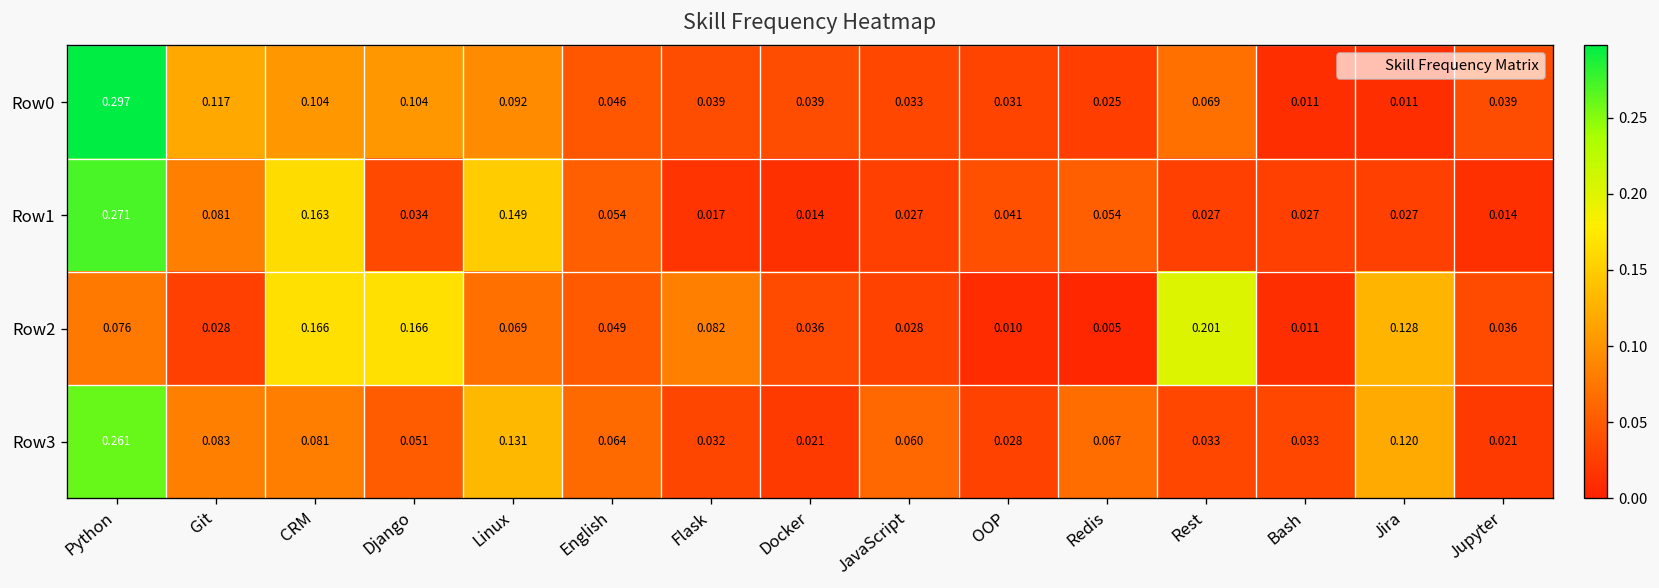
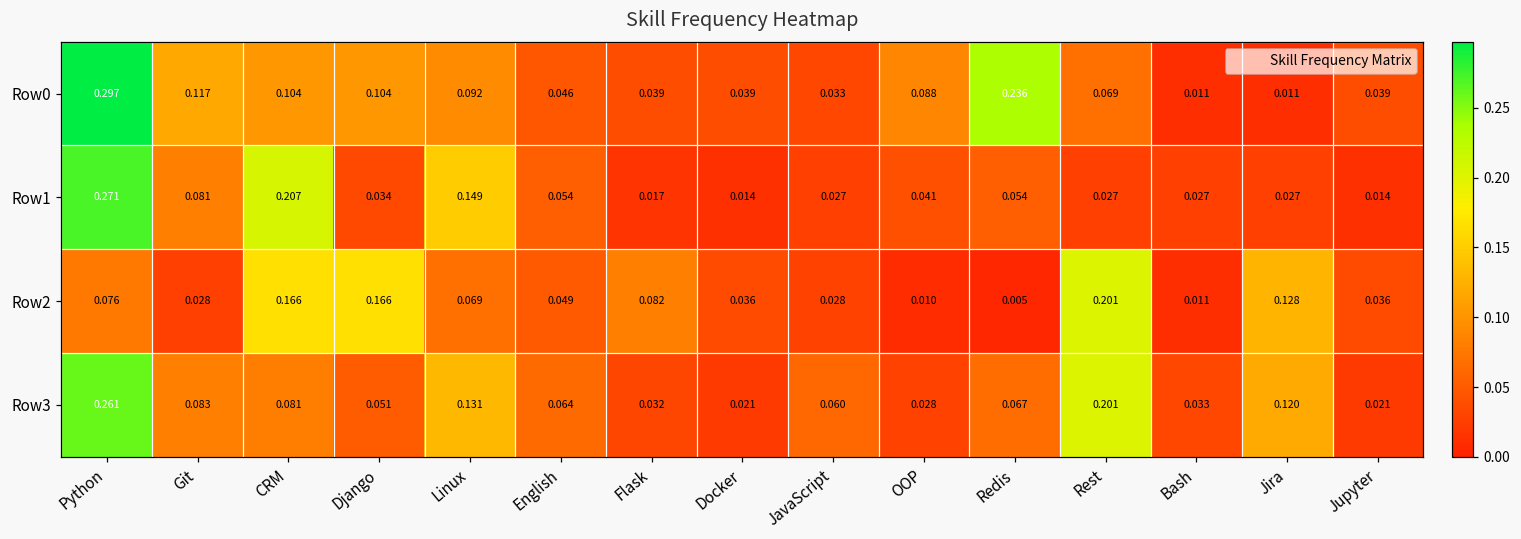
Row0, OOP: 0.031 -> 0.088
Row0, Redis: 0.025 -> 0.236
Row1, CRM: 0.163 -> 0.207
Row3, Rest: 0.033 -> 0.201
